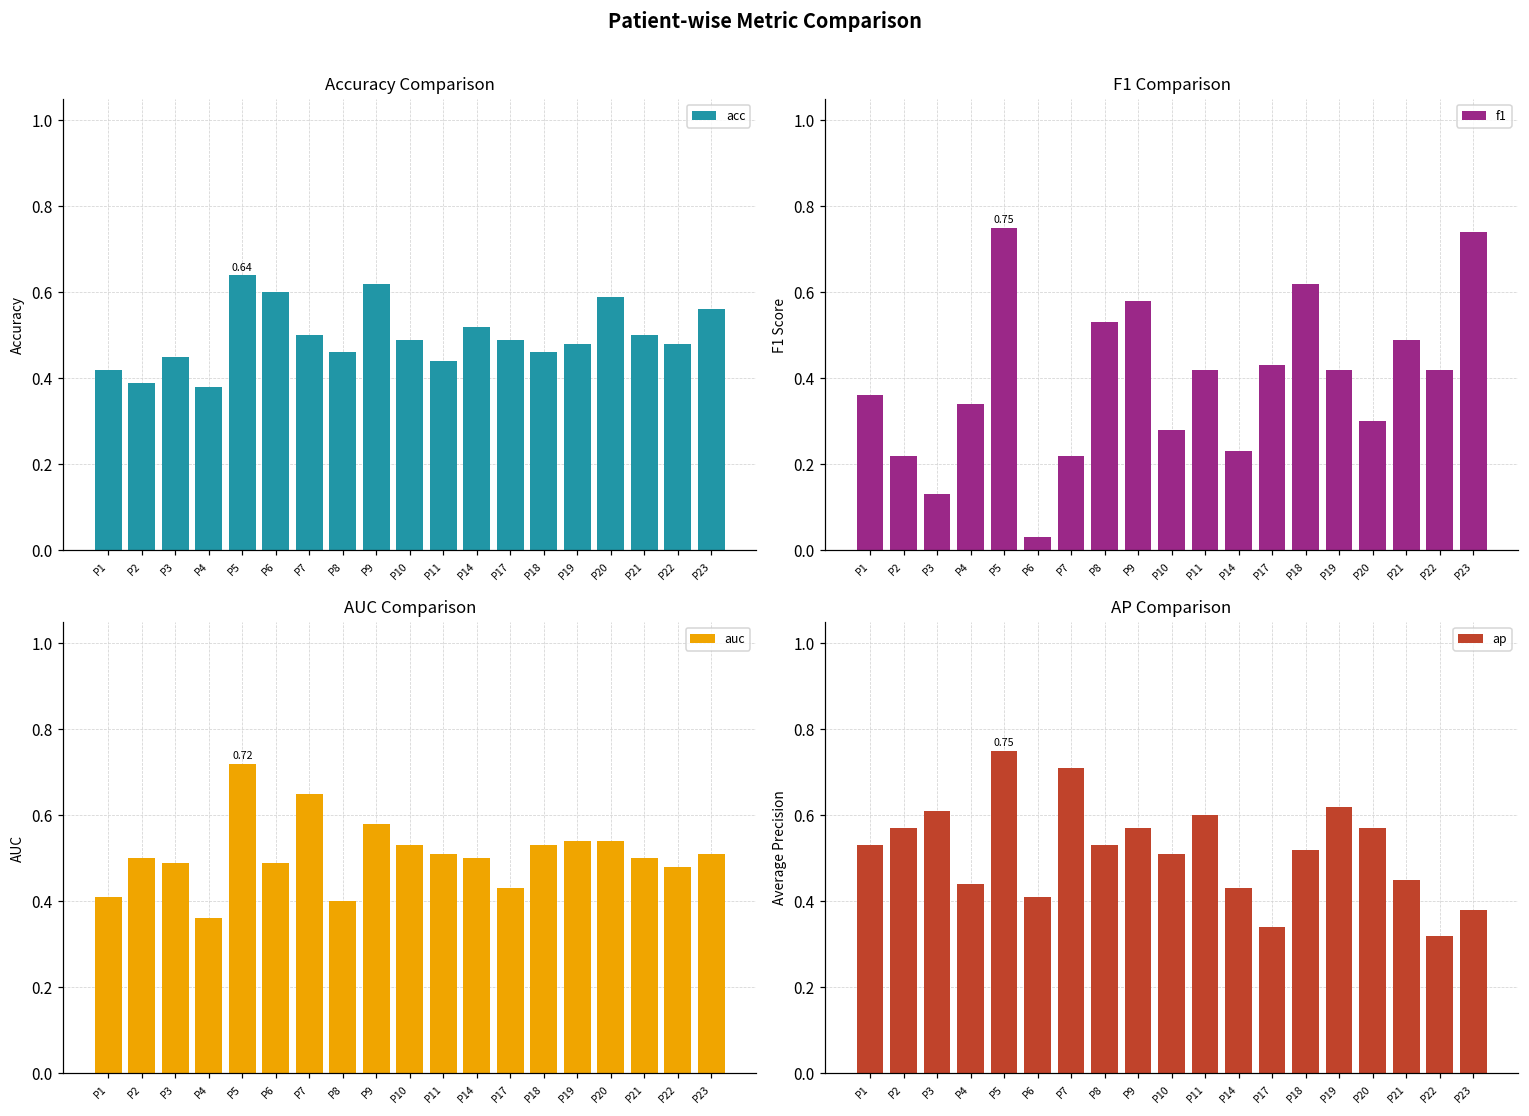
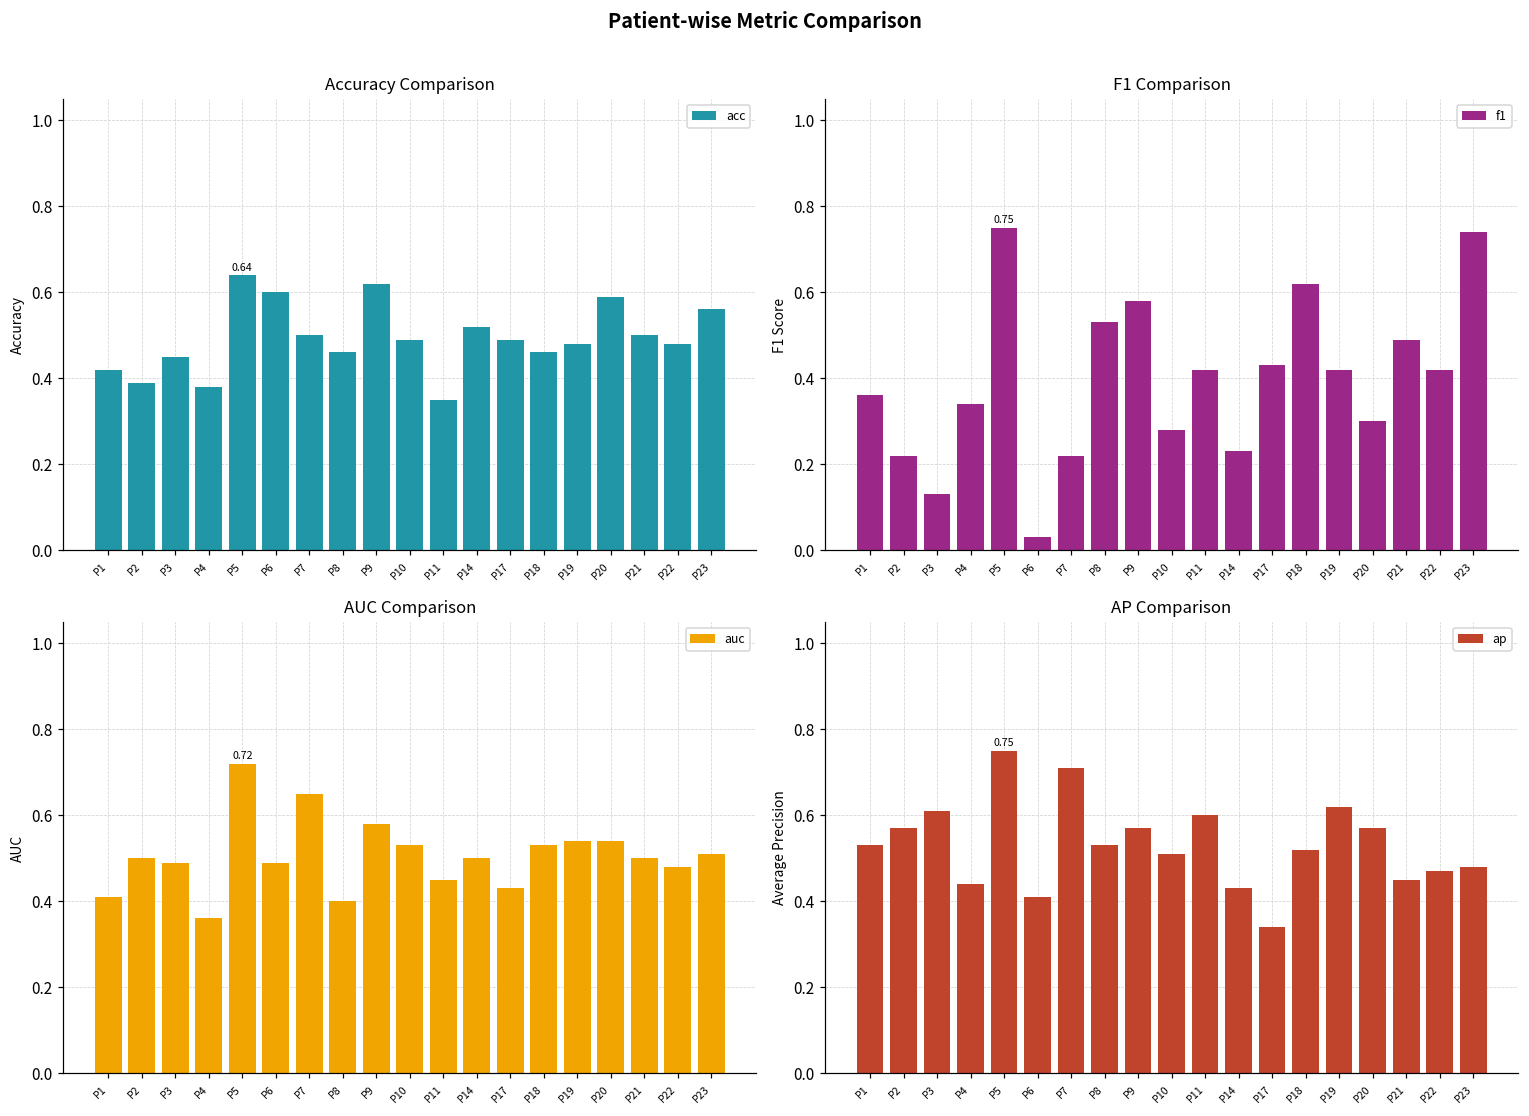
Accuracy Comparison, P11: 0.44 -> 0.35
AUC Comparison, P11: 0.51 -> 0.45
AP Comparison, P22: 0.32 -> 0.47
AP Comparison, P23: 0.38 -> 0.48
